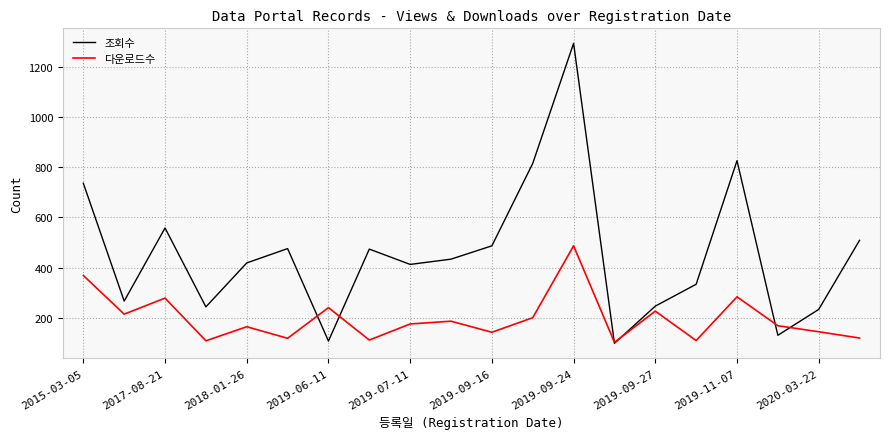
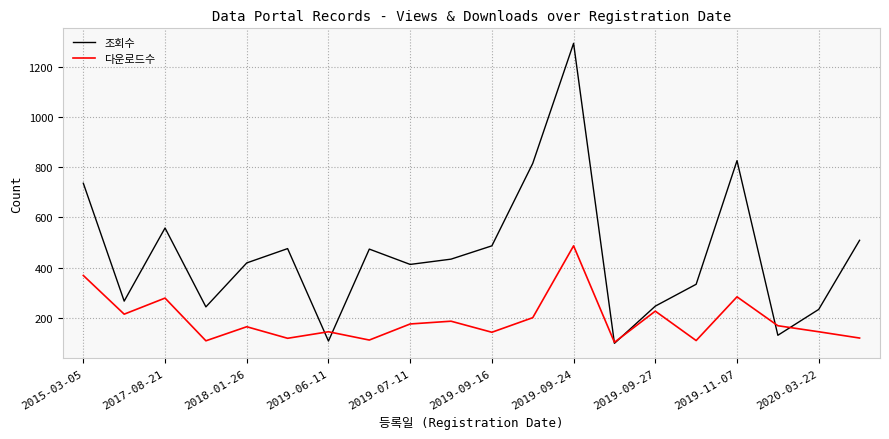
다운로드수, 2019-06-11: 240 -> 150
